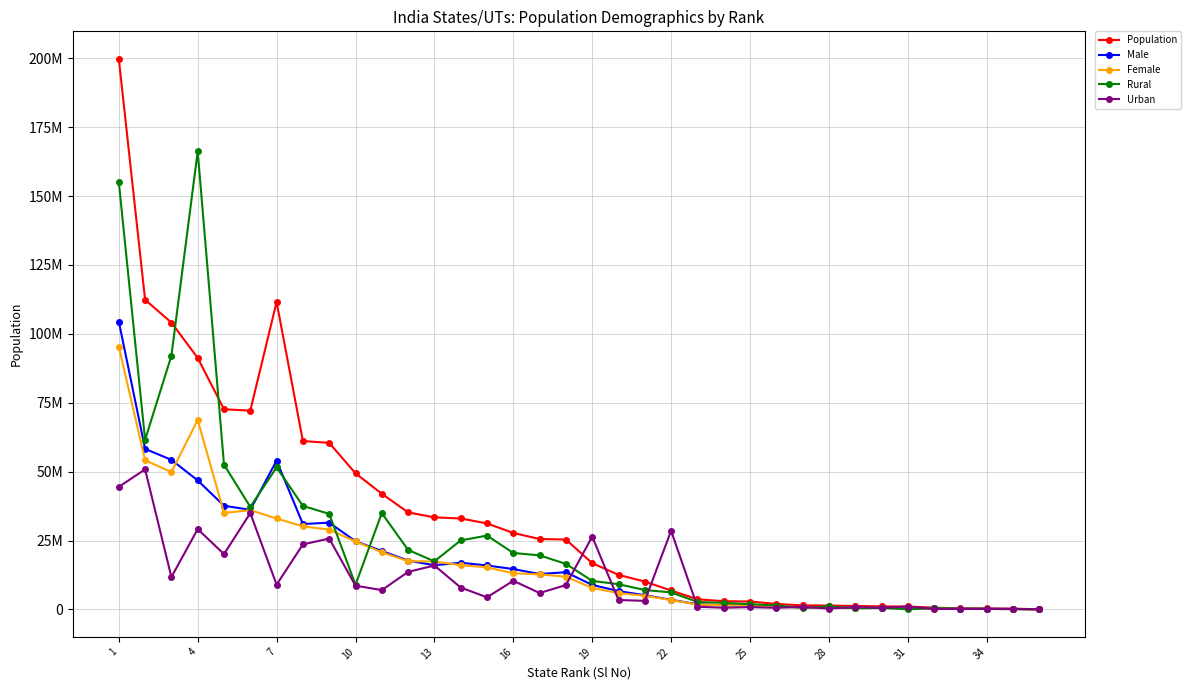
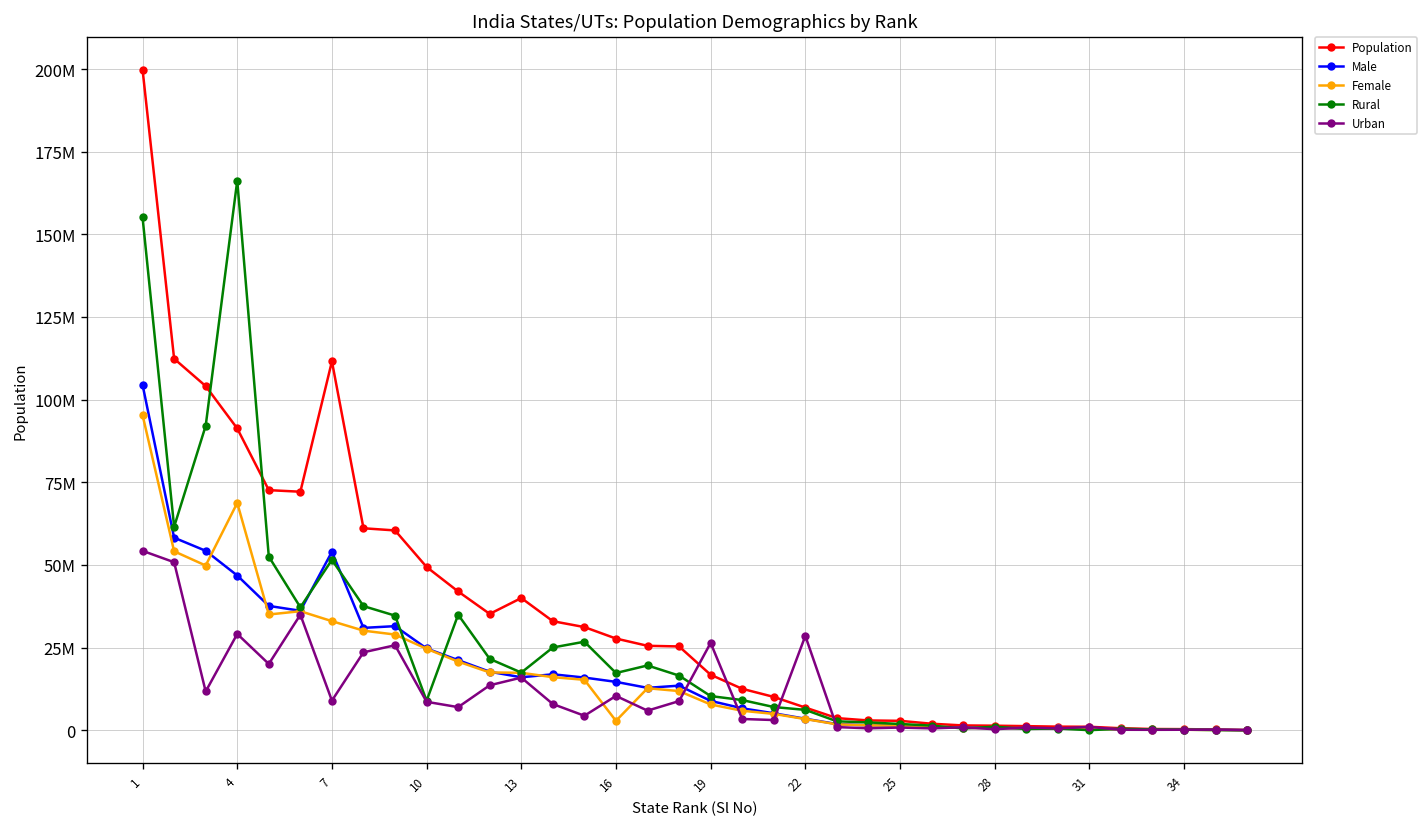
Urban, 1: 44000000 -> 54000000
Population, 13: 33000000 -> 40000000
Female, 16: 13000000 -> 3000000
Rural, 16: 20000000 -> 17000000
